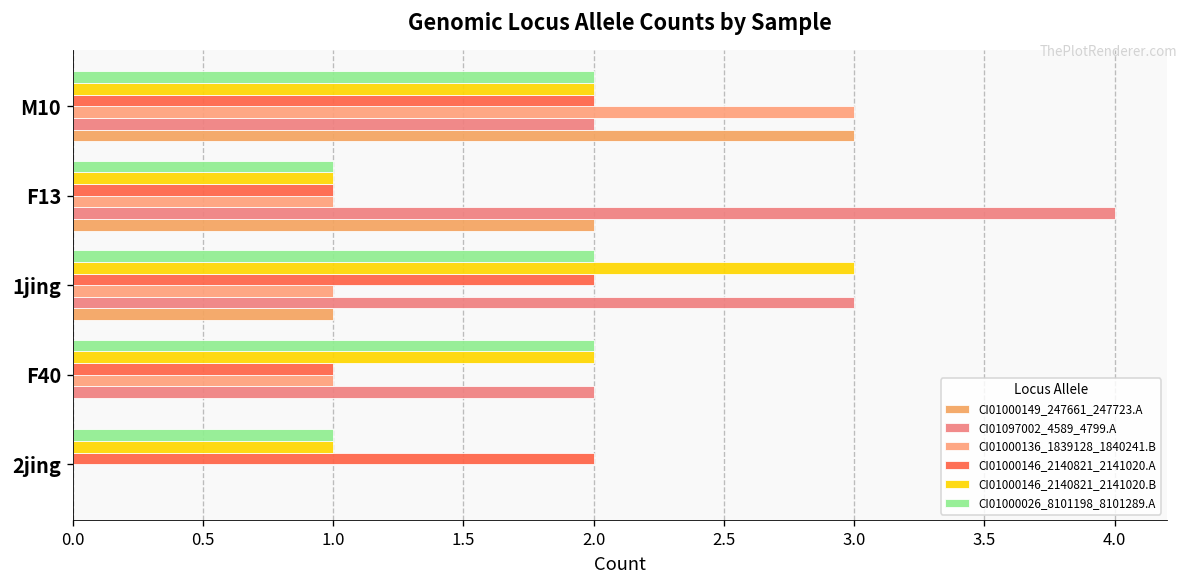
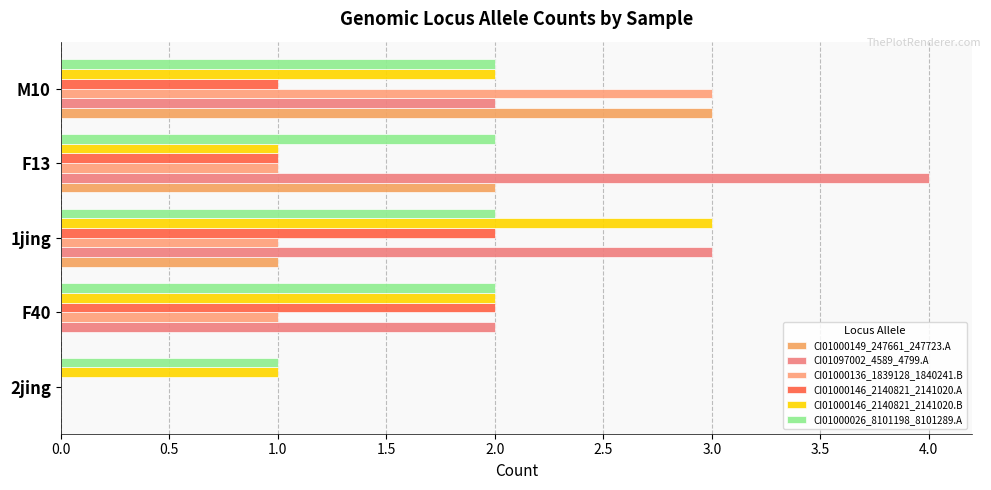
CI01000146_2140821_2141020.A, M10: 2 -> 1
CI01000026_8101198_8101289.A, F13: 1 -> 2
CI01000146_2140821_2141020.A, F40: 1 -> 2
CI01000146_2140821_2141020.A, 2jing: 2 -> 0
